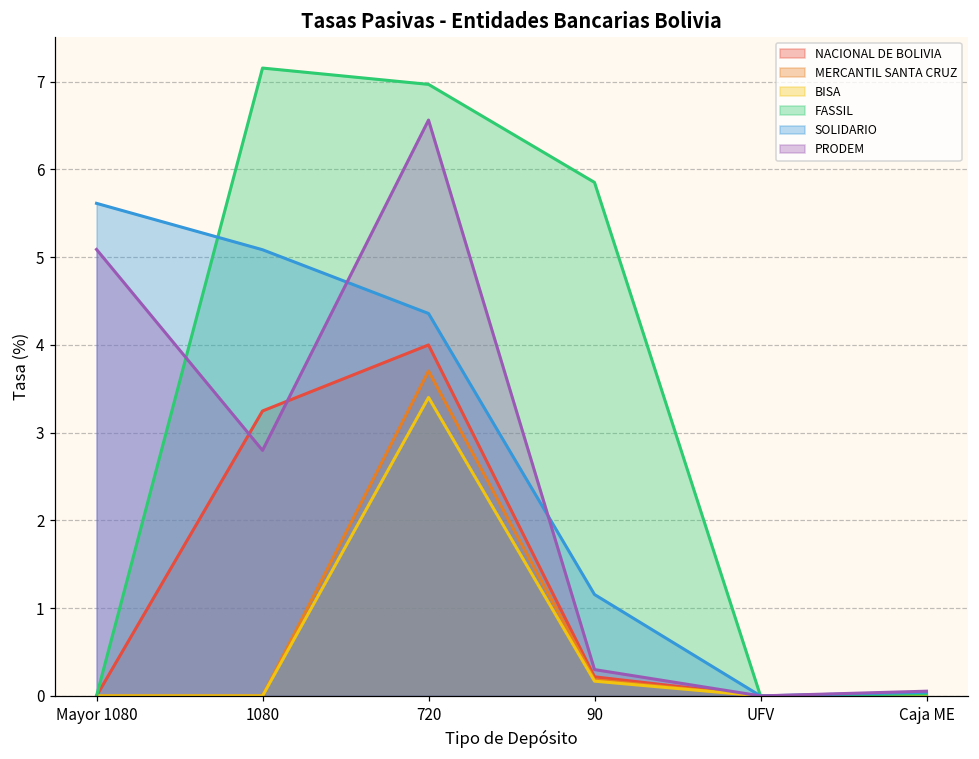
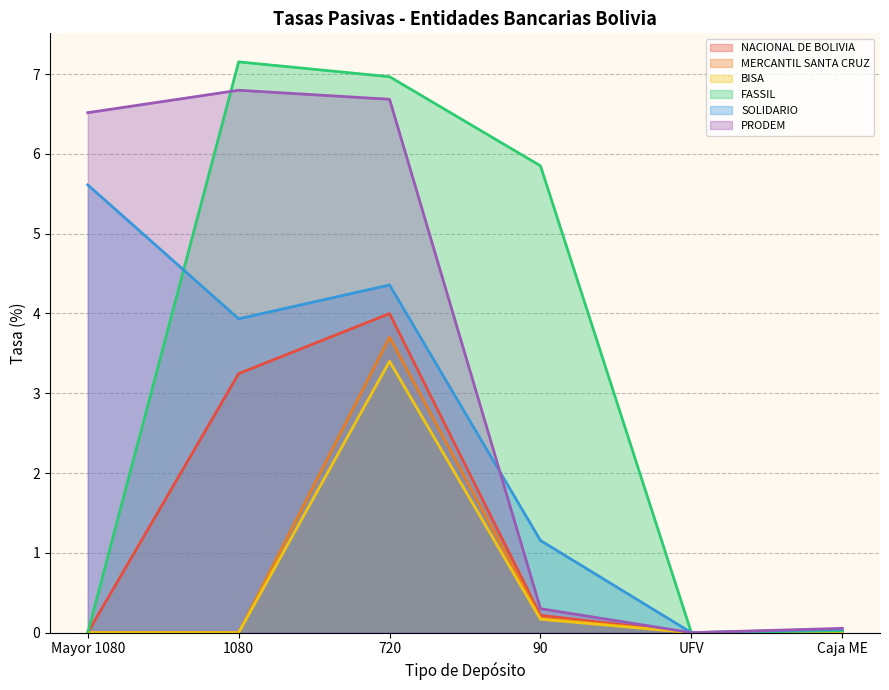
PRODEM, Mayor 1080: 5.1 -> 6.5
SOLIDARIO, 1080: 5.1 -> 3.9
PRODEM, 1080: 2.8 -> 6.8
PRODEM, 720: 6.6 -> 6.7
